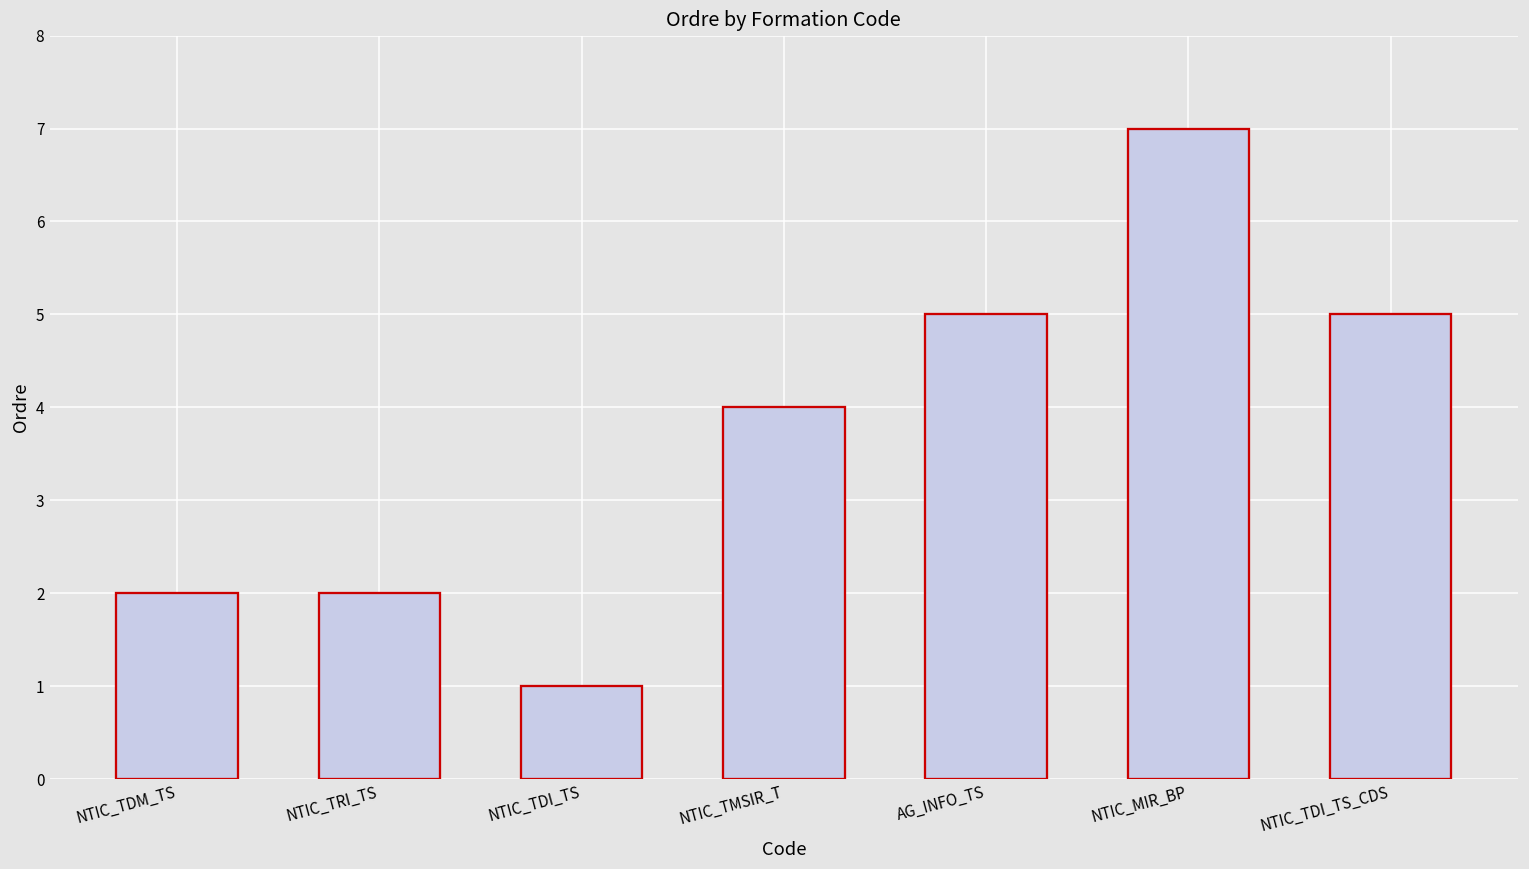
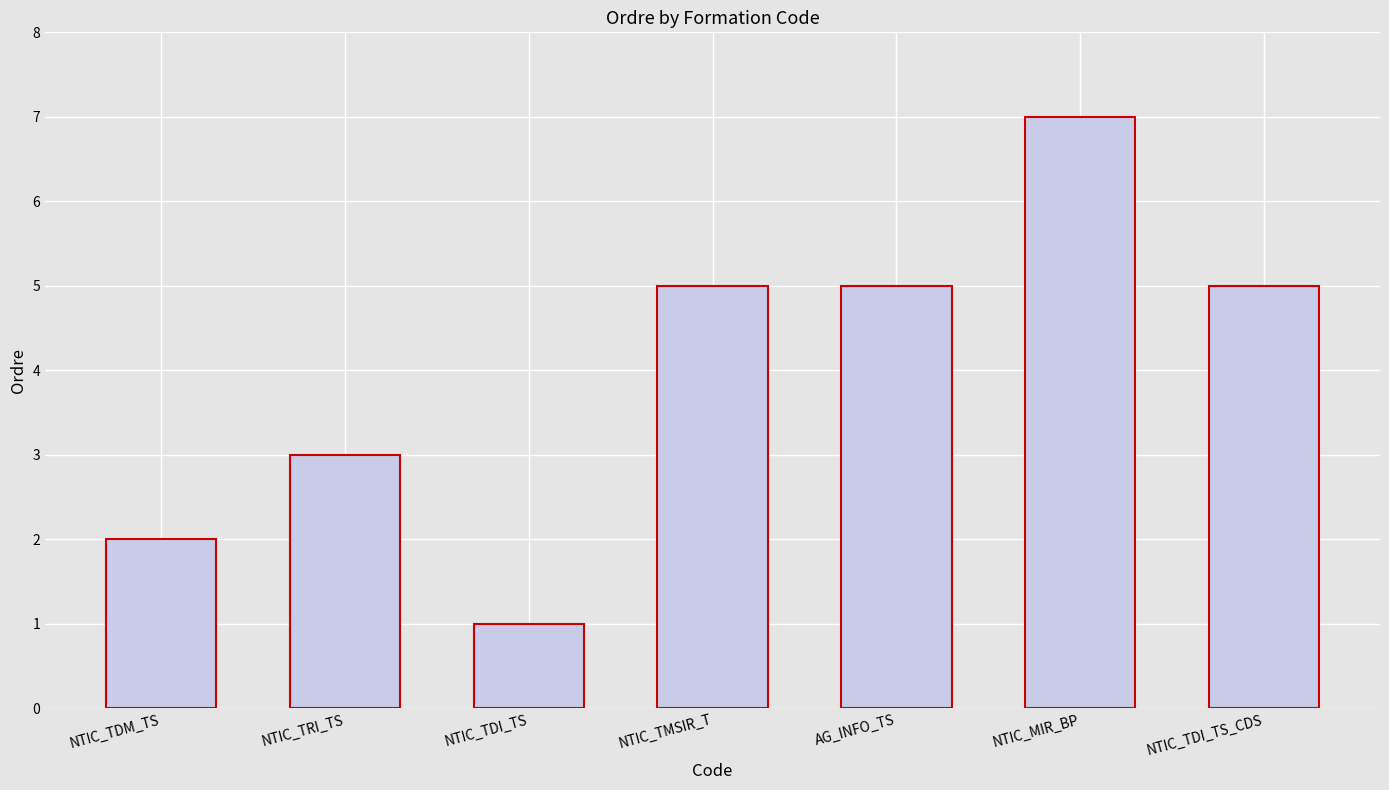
NTIC_TRI_TS: 2 -> 3
NTIC_TMSIR_T: 4 -> 5
